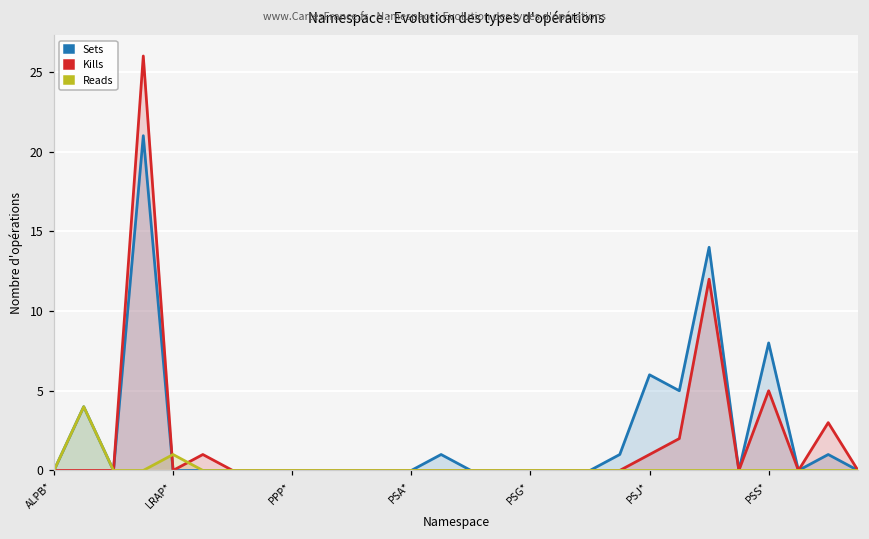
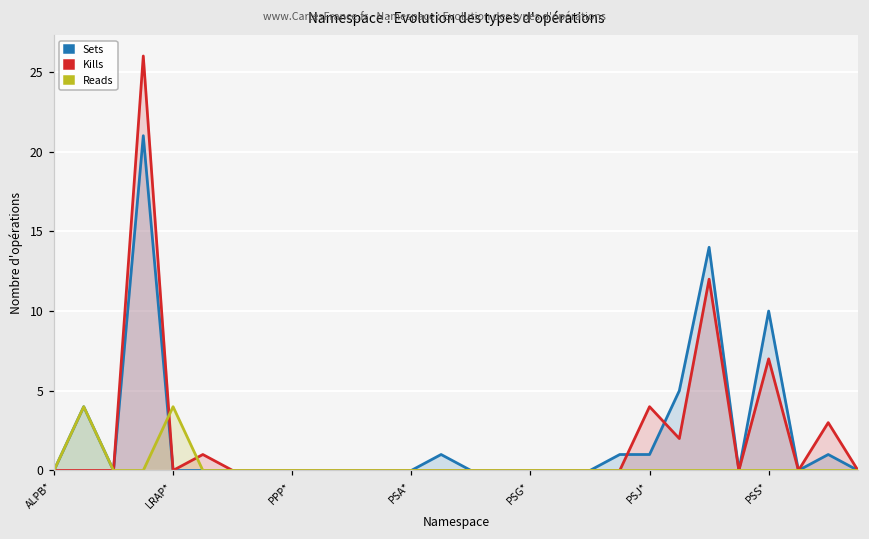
Reads, LRAP*: 1 -> 4
Sets, PSJ*: 6 -> 1
Kills, PSJ*: 1 -> 4
Sets, PSS*: 8 -> 10
Kills, PSS*: 5 -> 7
